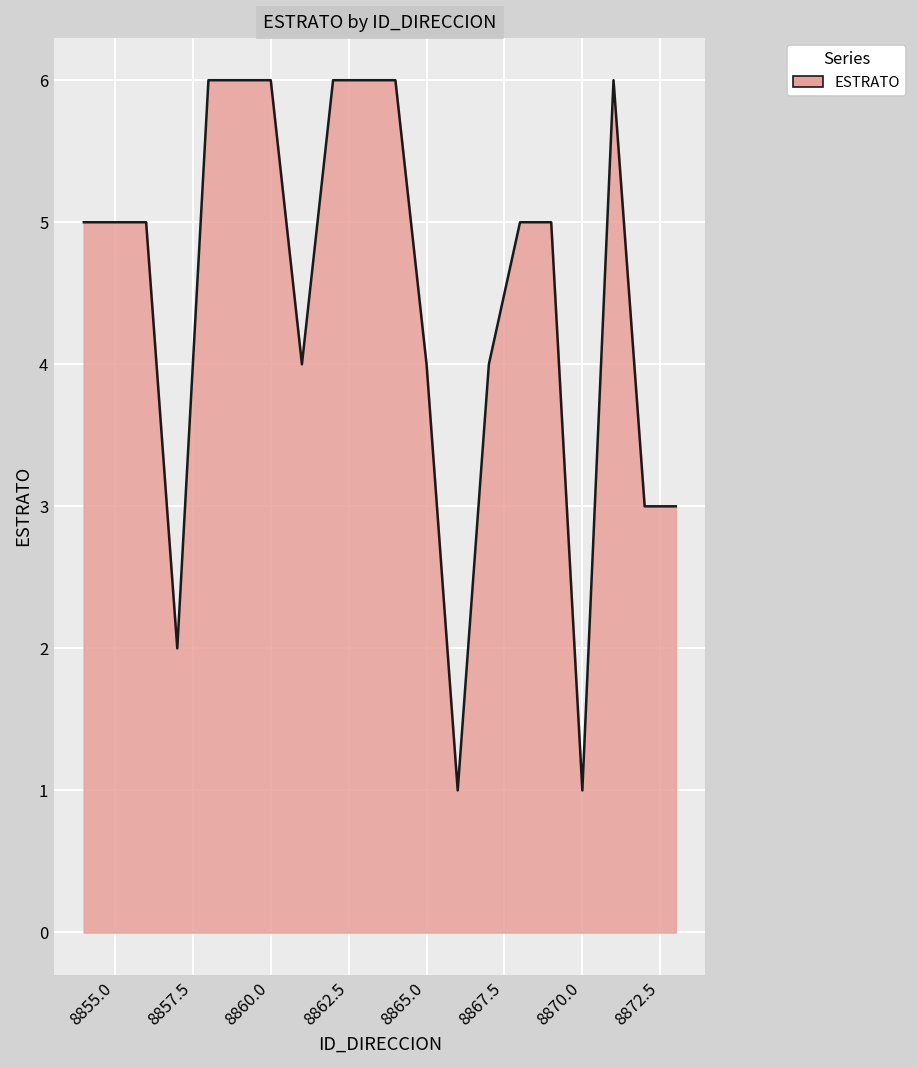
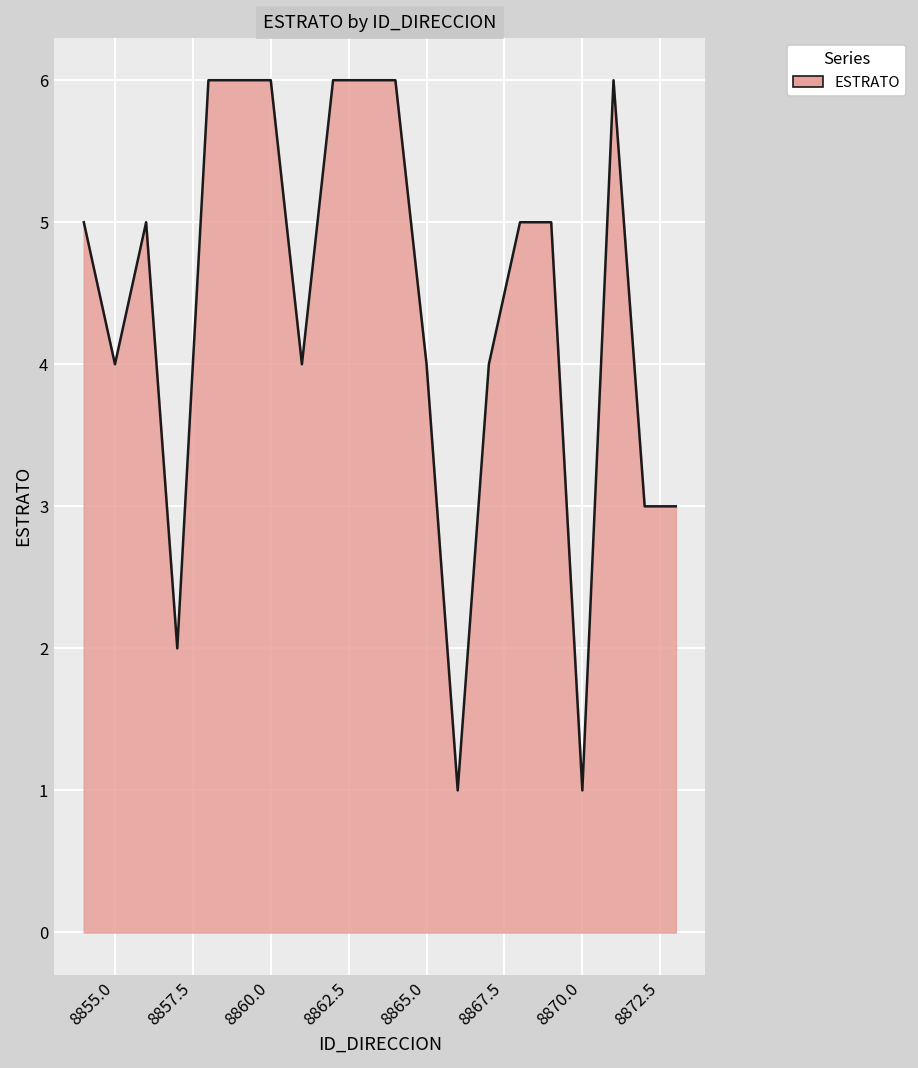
8855.0: 5 -> 4
